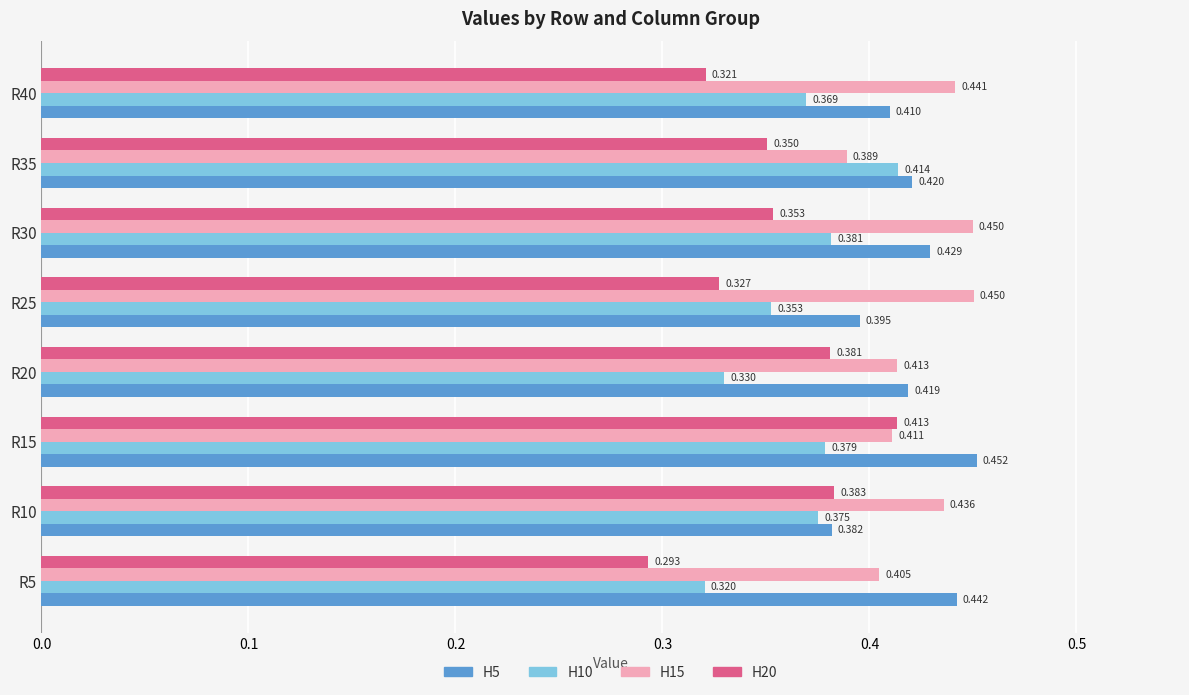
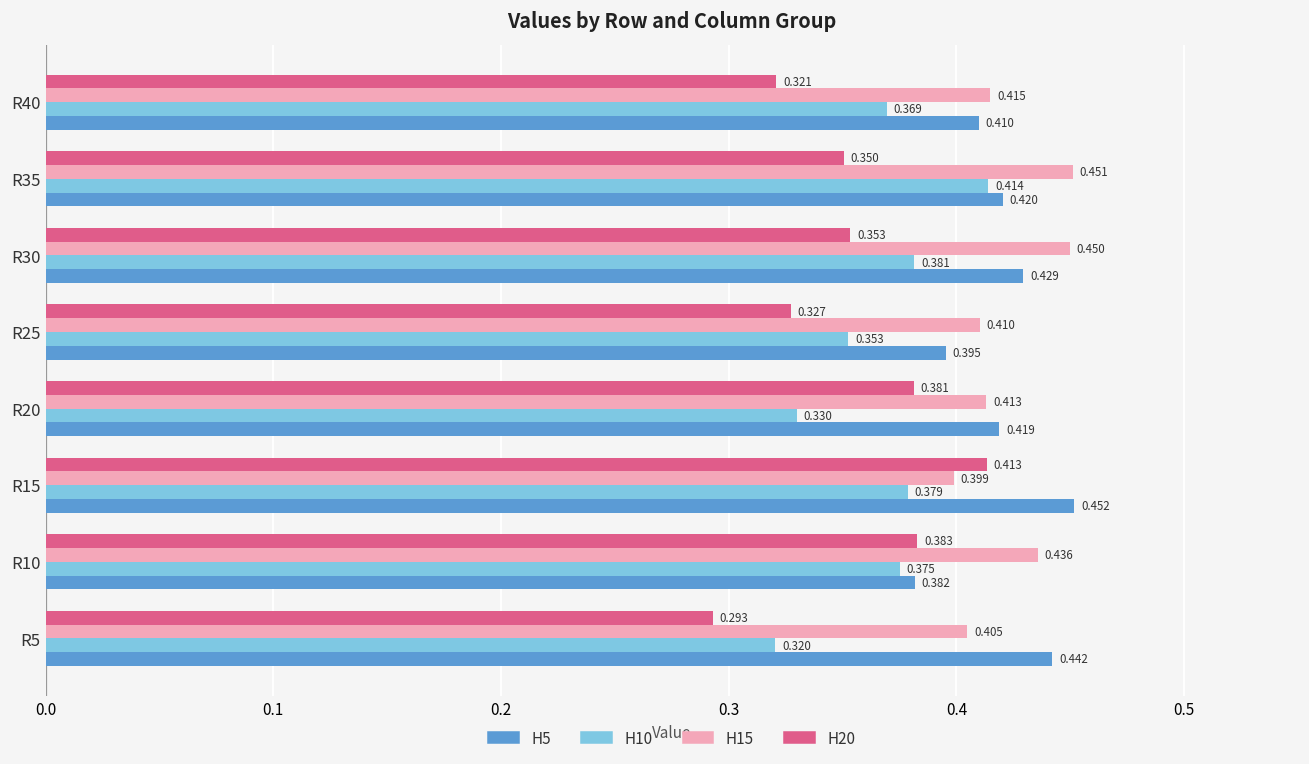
H15, R40: 0.441 -> 0.415
H15, R35: 0.389 -> 0.451
H15, R25: 0.450 -> 0.410
H15, R15: 0.411 -> 0.399
